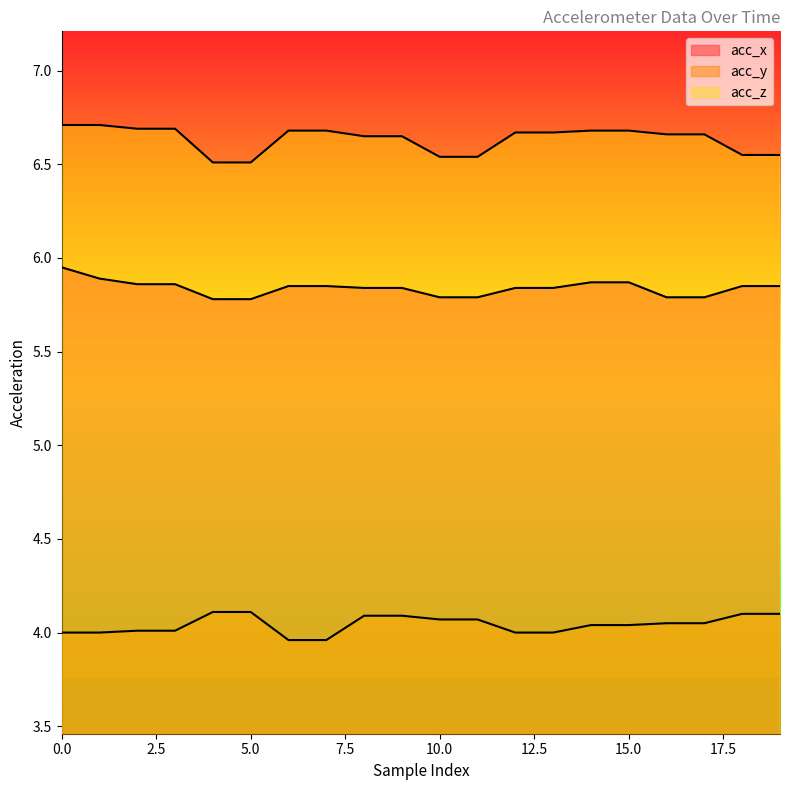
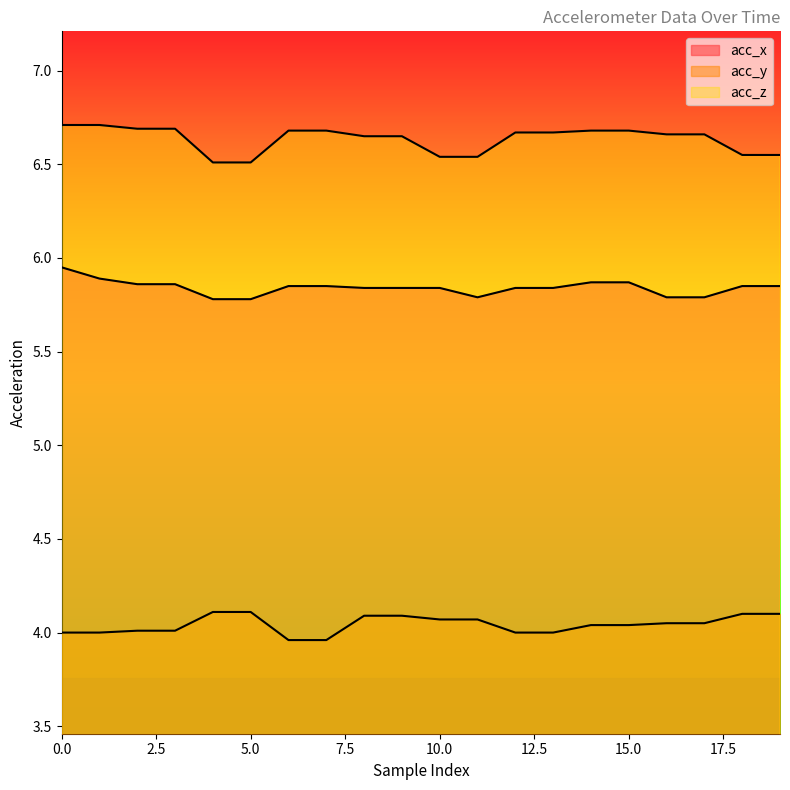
acc_x, 10.0: 5.79 -> 5.84
